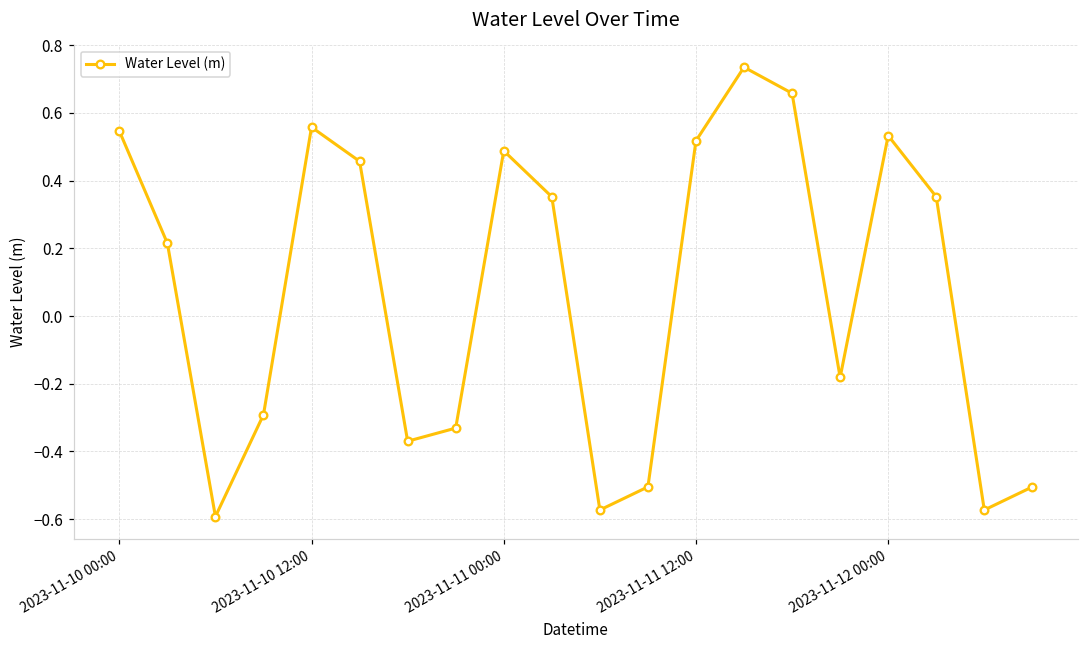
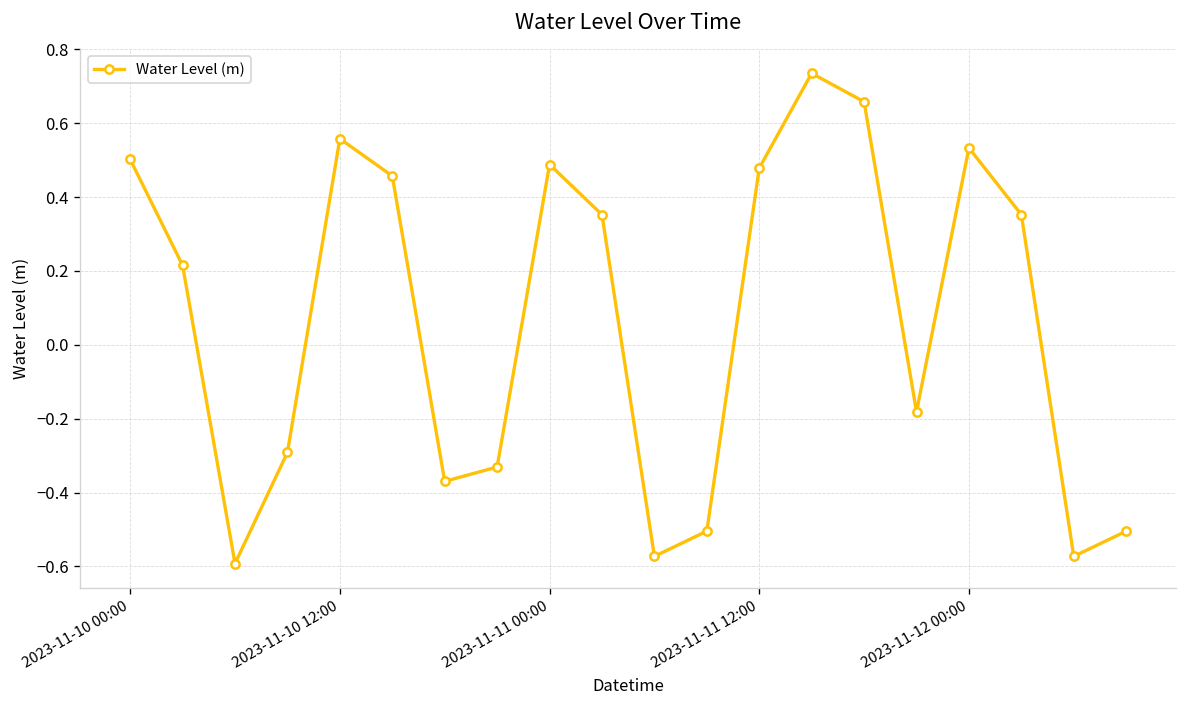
2023-11-10 00:00: 0.55 -> 0.50
2023-11-11 12:00: 0.52 -> 0.48
